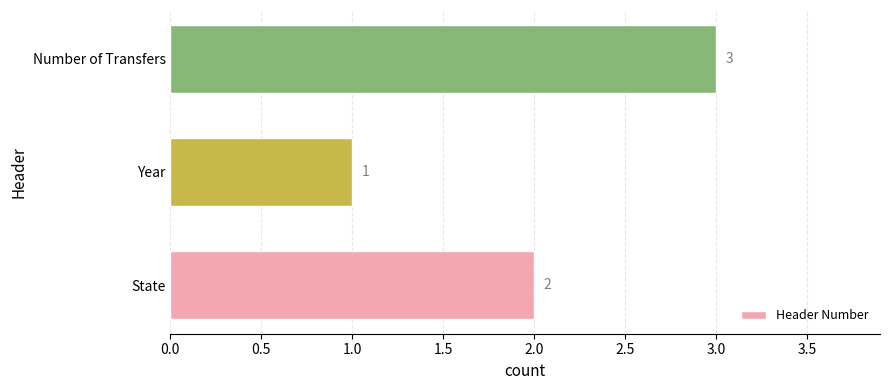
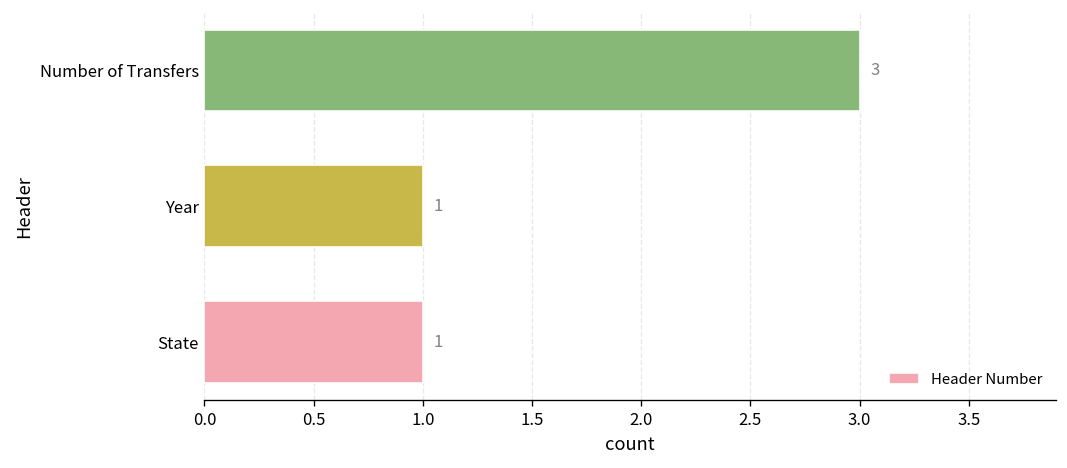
State: 2 -> 1
